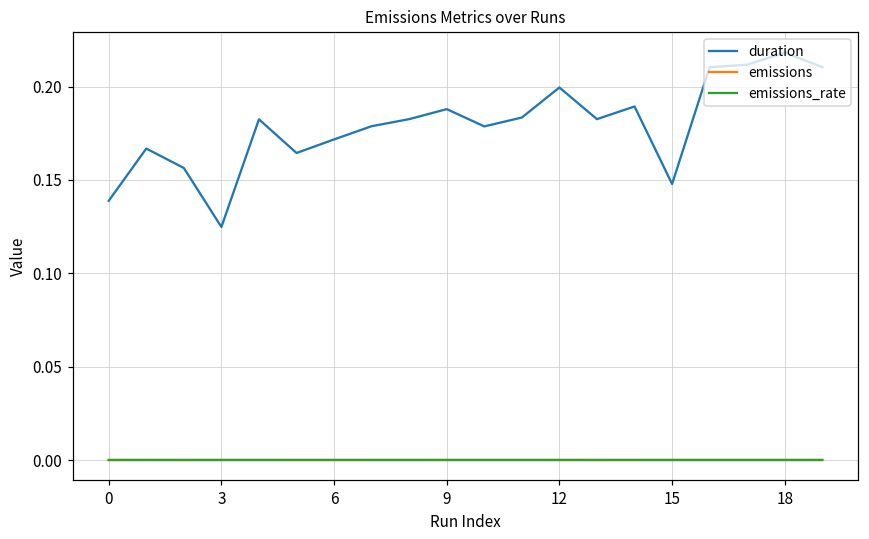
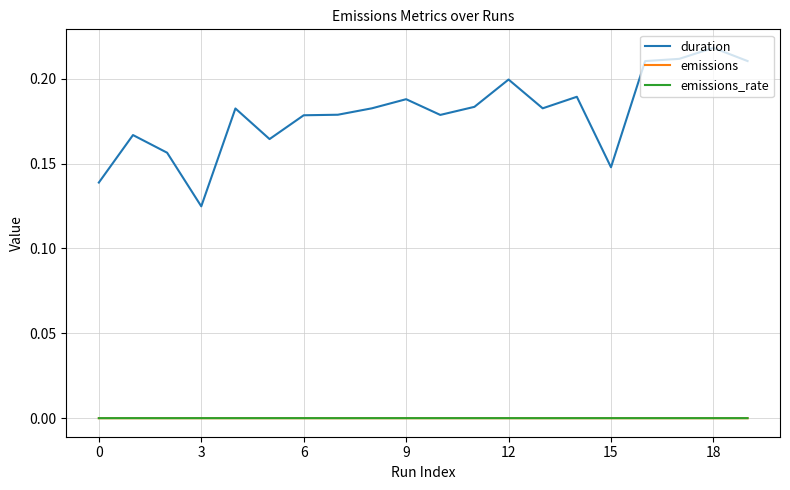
duration, 6: 0.172 -> 0.178
